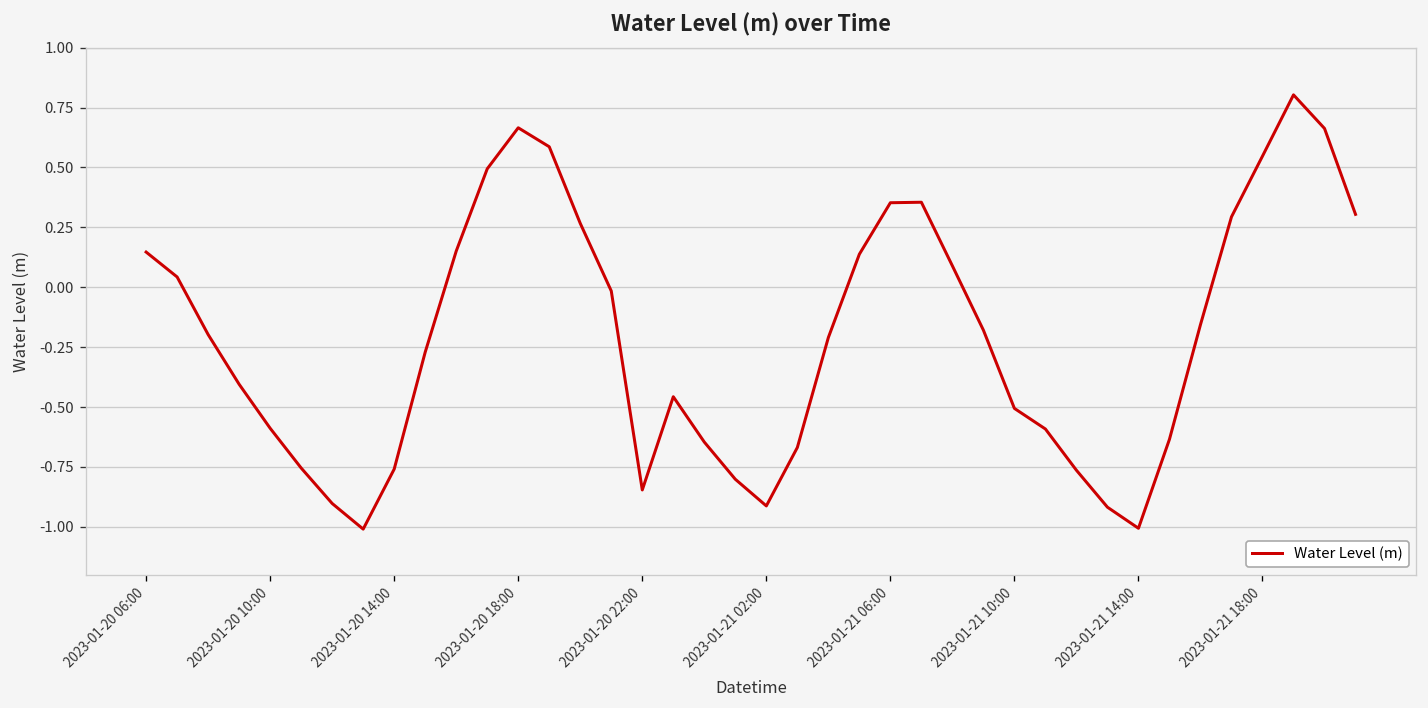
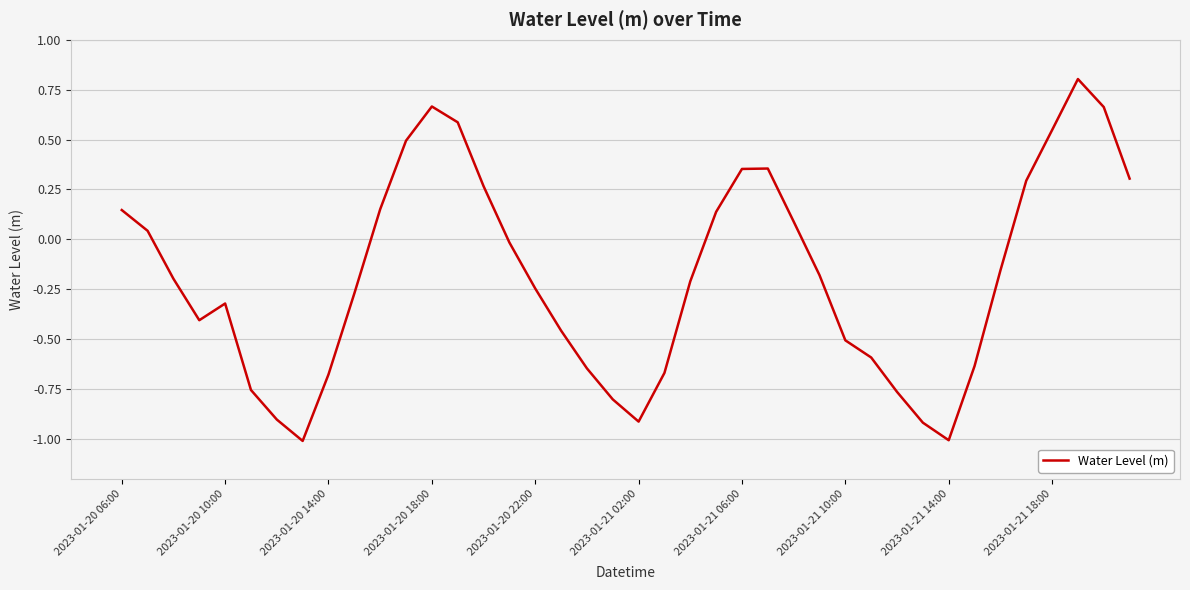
2023-01-20 10:00: -0.59 -> -0.32
2023-01-20 14:00: -0.76 -> -0.68
2023-01-20 22:00: -0.85 -> -0.25
